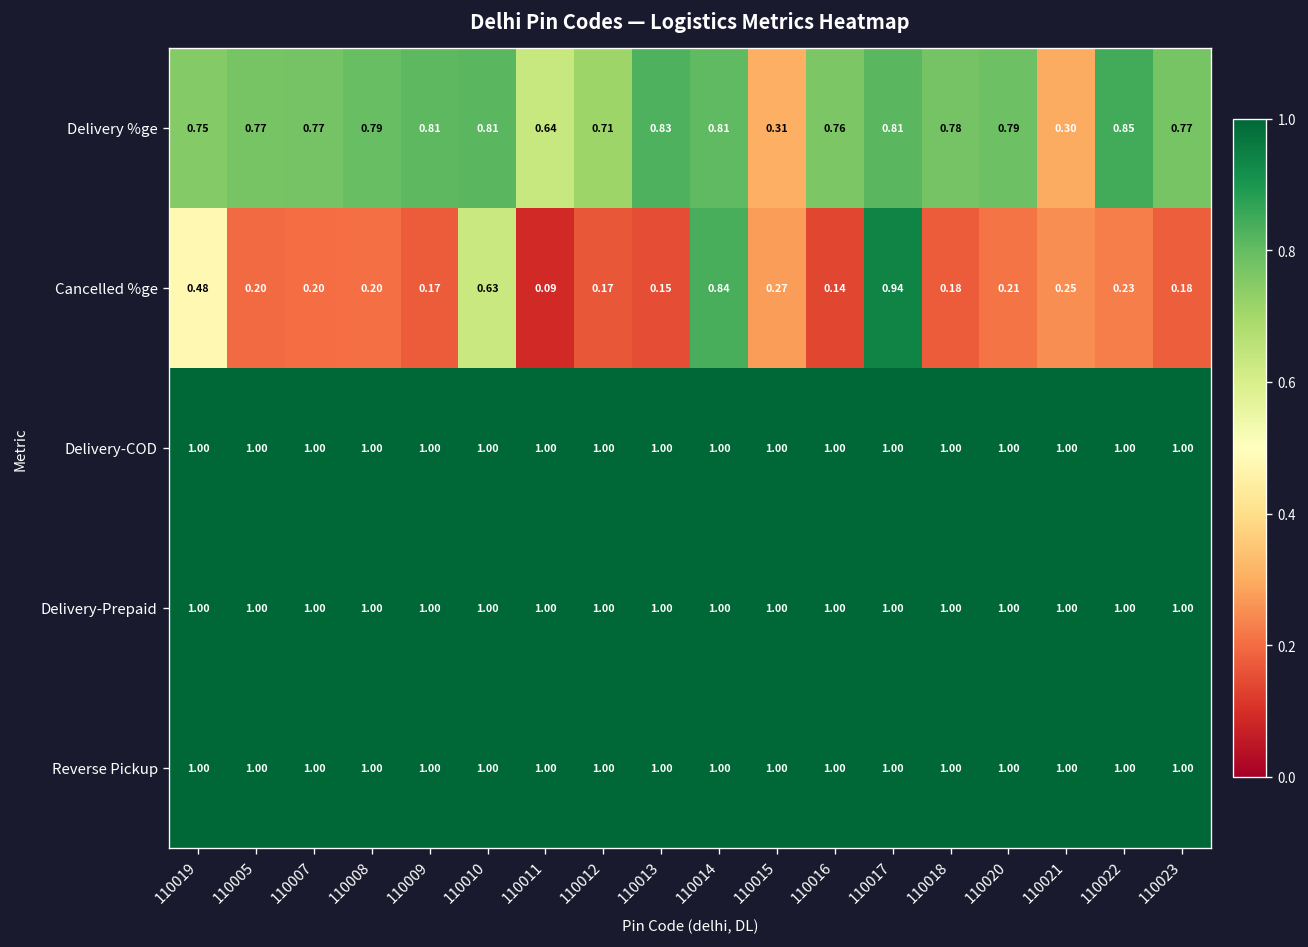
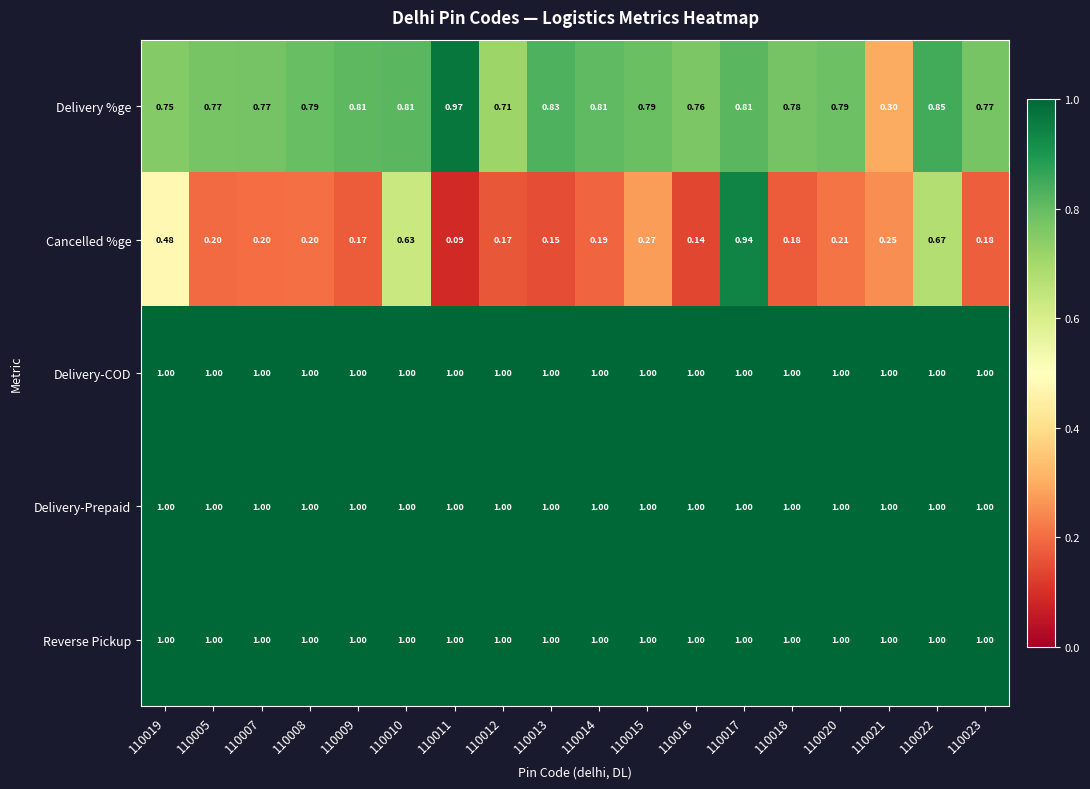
Delivery %ge, 110011: 0.64 -> 0.97
Delivery %ge, 110015: 0.31 -> 0.79
Cancelled %ge, 110014: 0.84 -> 0.19
Cancelled %ge, 110022: 0.23 -> 0.67
